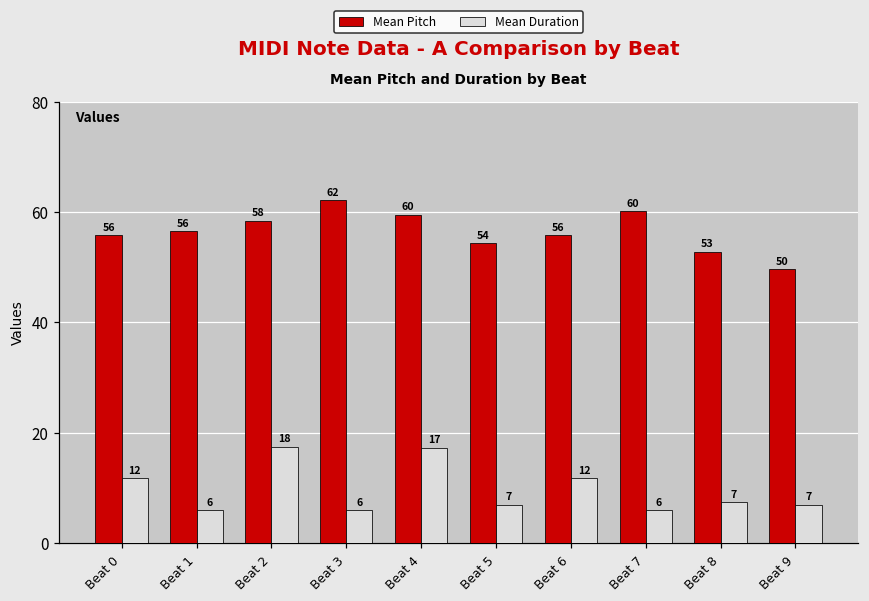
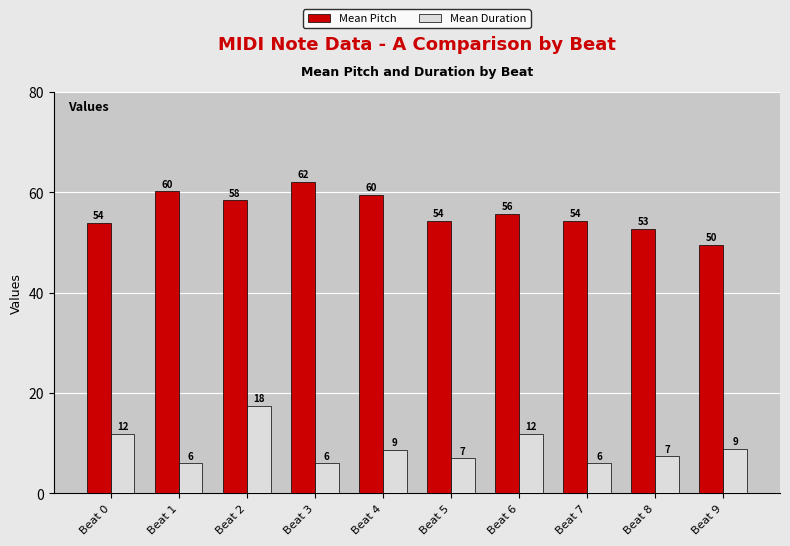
Mean Pitch, Beat 0: 56 -> 54
Mean Pitch, Beat 1: 56 -> 60
Mean Duration, Beat 4: 17 -> 9
Mean Pitch, Beat 7: 60 -> 54
Mean Duration, Beat 9: 7 -> 9
